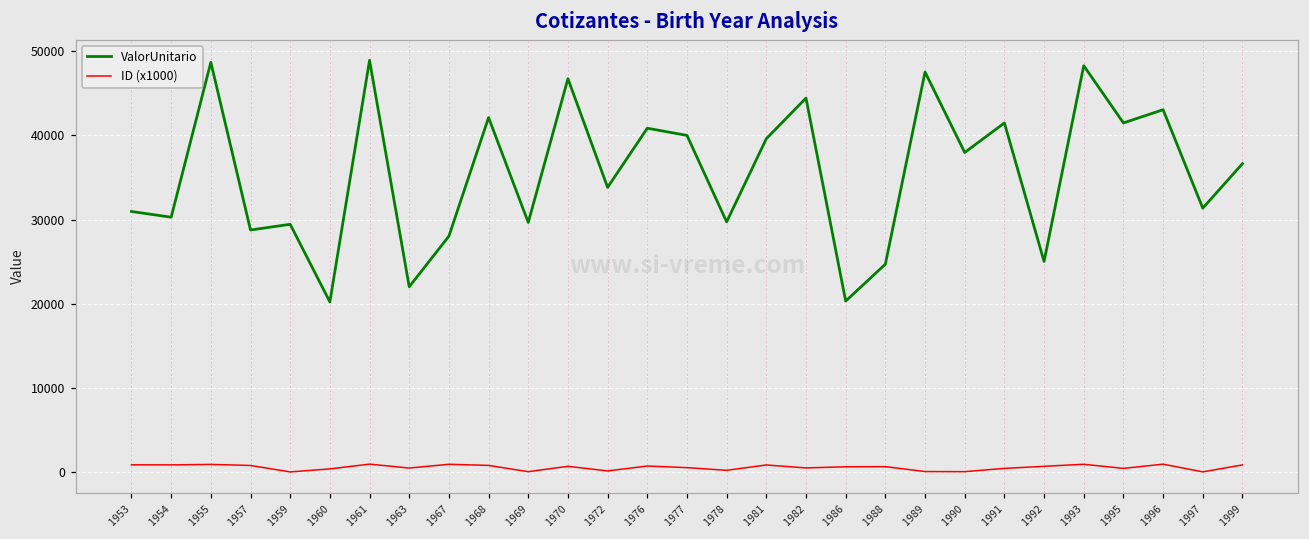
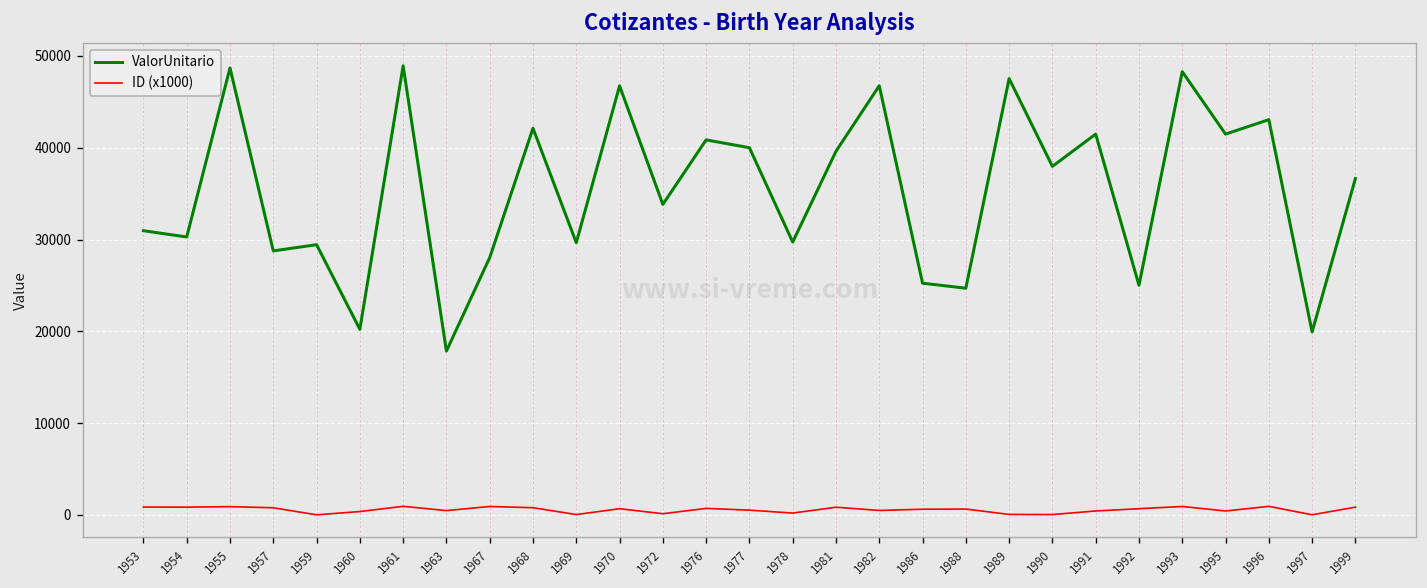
ValorUnitario, 1963: 22000 -> 18000
ValorUnitario, 1982: 44000 -> 47000
ValorUnitario, 1986: 20000 -> 25000
ValorUnitario, 1997: 31000 -> 20000
